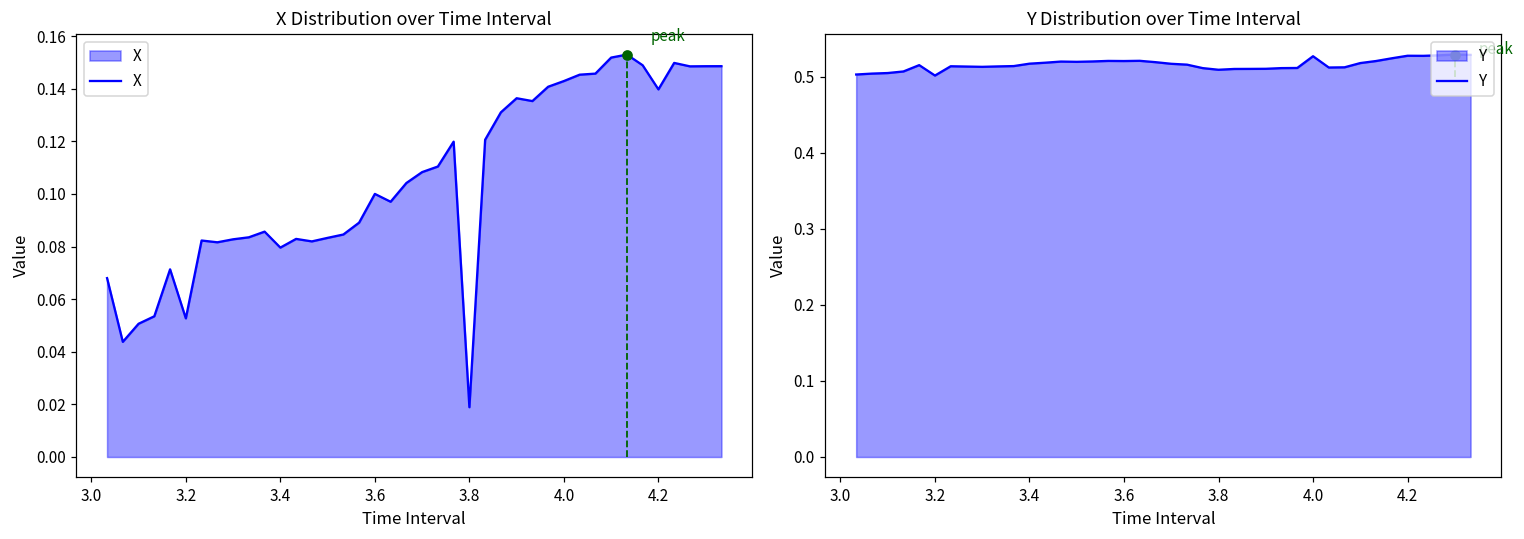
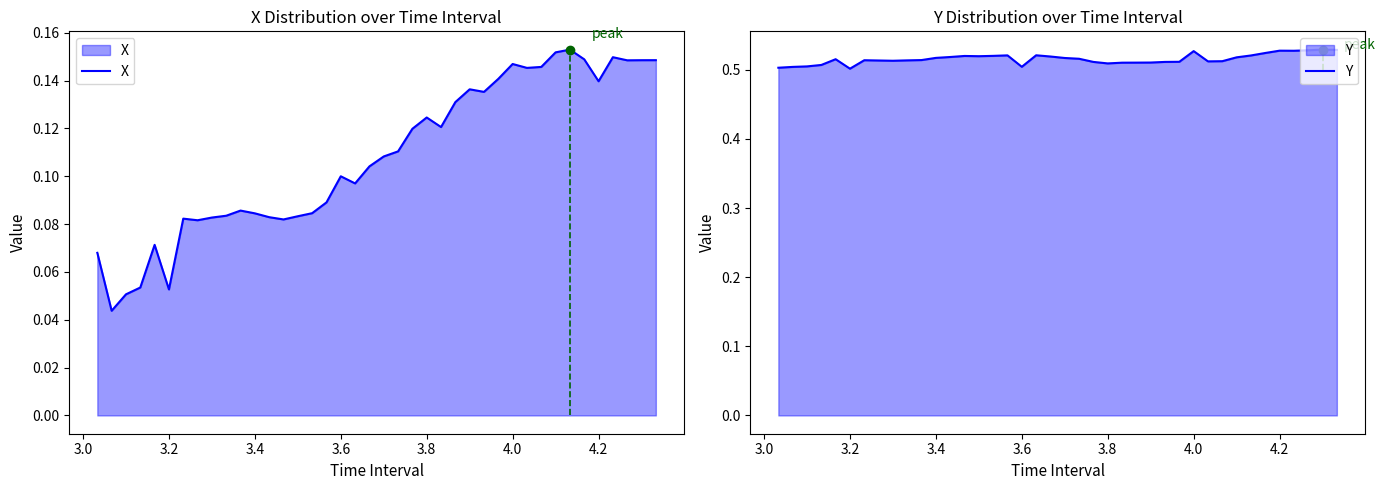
X Distribution over Time Interval, X, 3.4: 0.080 -> 0.085
X Distribution over Time Interval, X, 3.8: 0.019 -> 0.125
X Distribution over Time Interval, X, 4.0: 0.143 -> 0.147
Y Distribution over Time Interval, Y, 3.6: 0.52 -> 0.50
